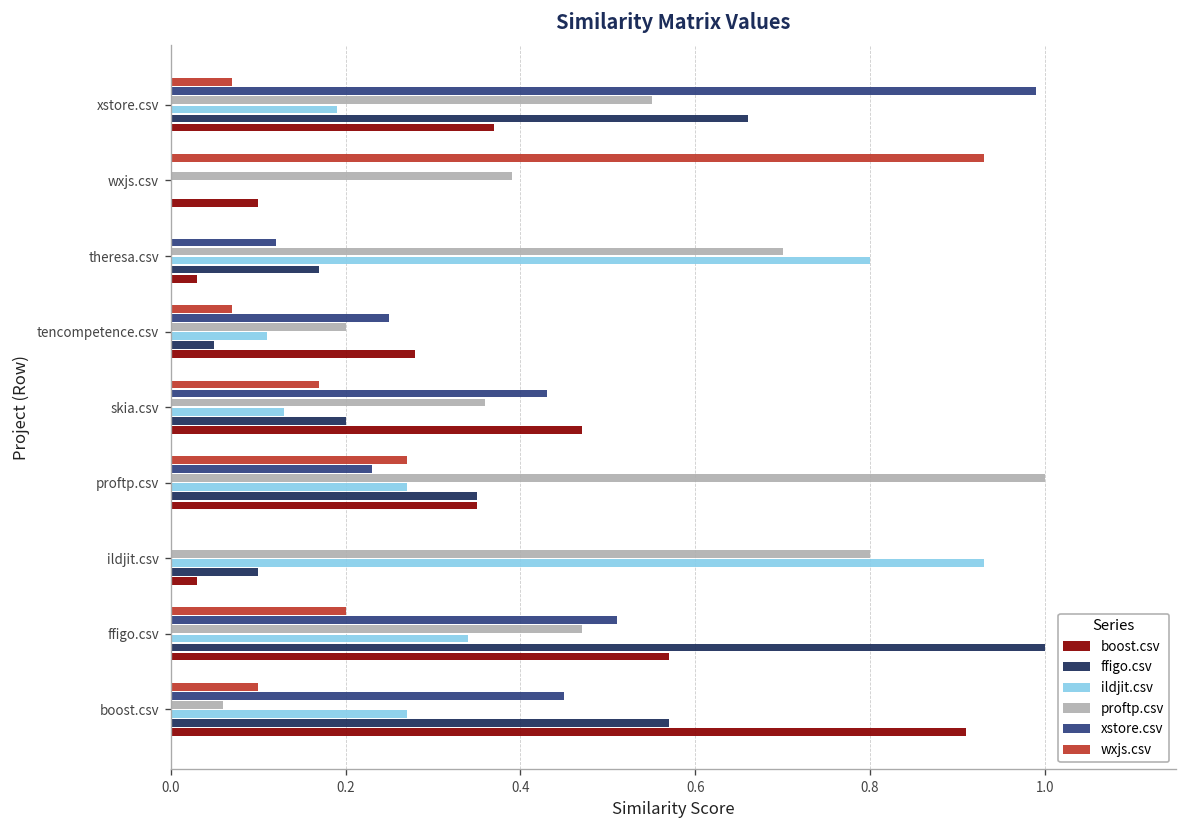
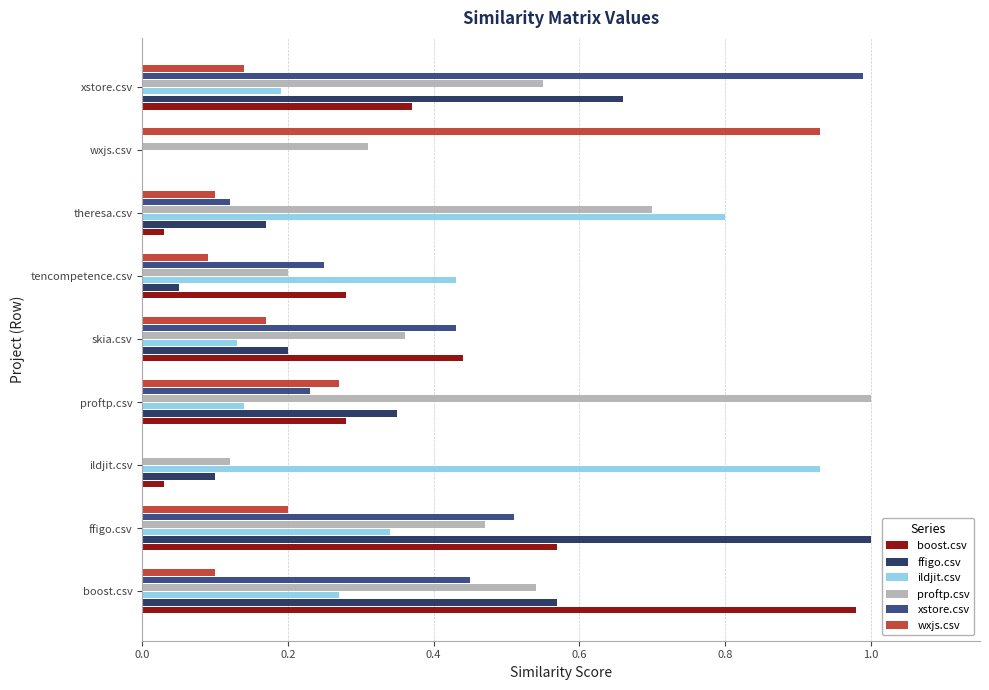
wxjs.csv, xstore.csv: 0.07 -> 0.14
proftp.csv, wxjs.csv: 0.39 -> 0.31
boost.csv, wxjs.csv: 0.1 -> 0.0
wxjs.csv, theresa.csv: 0.0 -> 0.1
wxjs.csv, tencompetence.csv: 0.07 -> 0.09
ildjit.csv, tencompetence.csv: 0.11 -> 0.43
boost.csv, skia.csv: 0.47 -> 0.44
ildjit.csv, proftp.csv: 0.27 -> 0.14
boost.csv, proftp.csv: 0.35 -> 0.28
proftp.csv, ildjit.csv: 0.80 -> 0.12
proftp.csv, boost.csv: 0.06 -> 0.54
boost.csv, boost.csv: 0.91 -> 0.98
